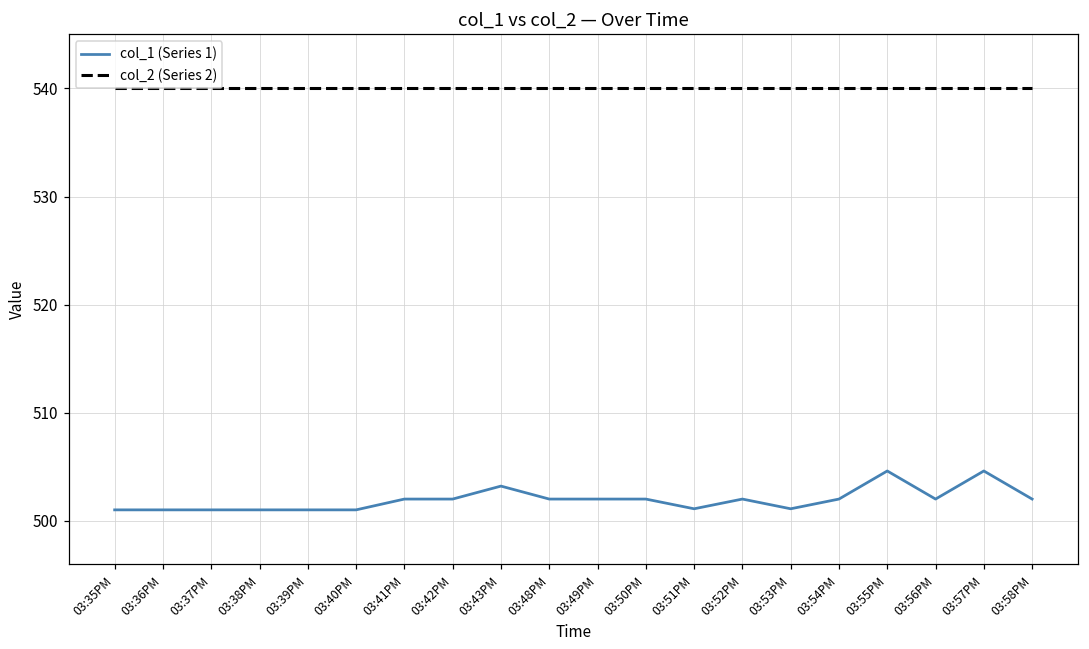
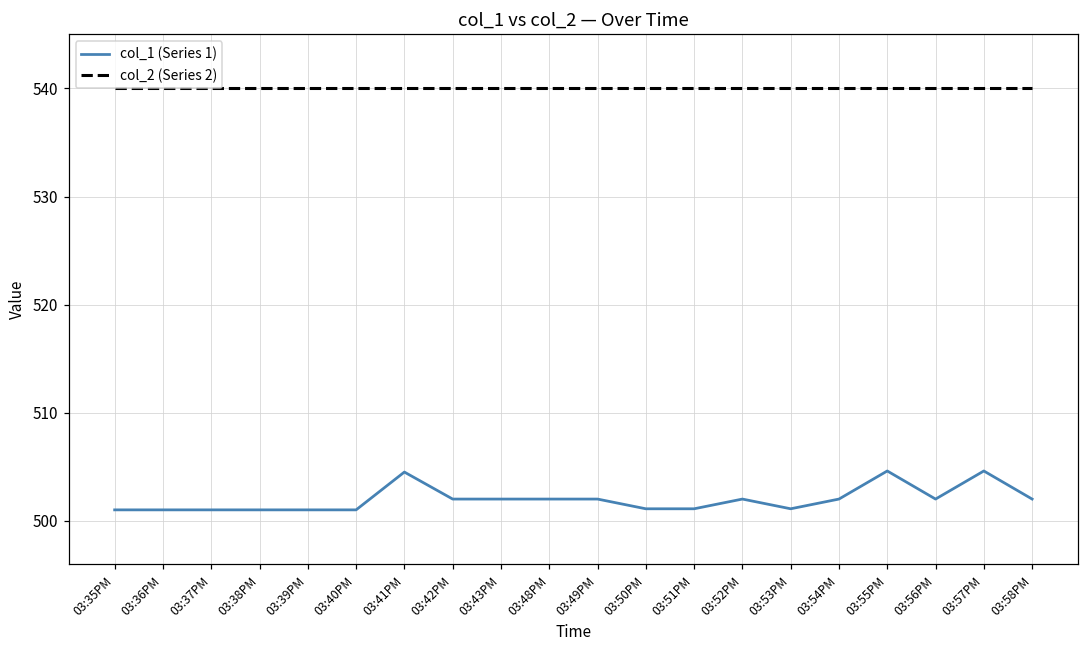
col_1 (Series 1), 03:41PM: 502 -> 505
col_1 (Series 1), 03:43PM: 503 -> 502
col_1 (Series 1), 03:50PM: 502 -> 501
